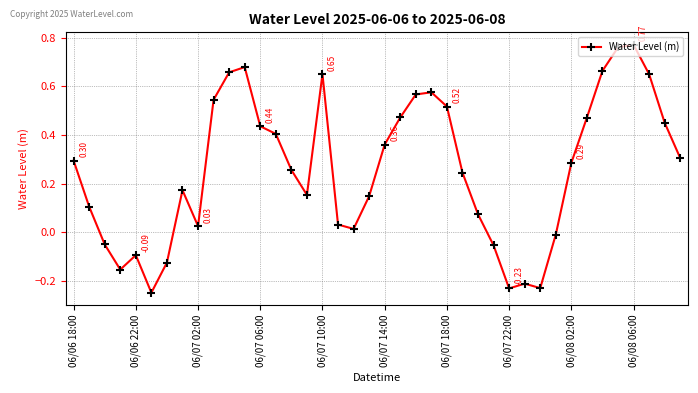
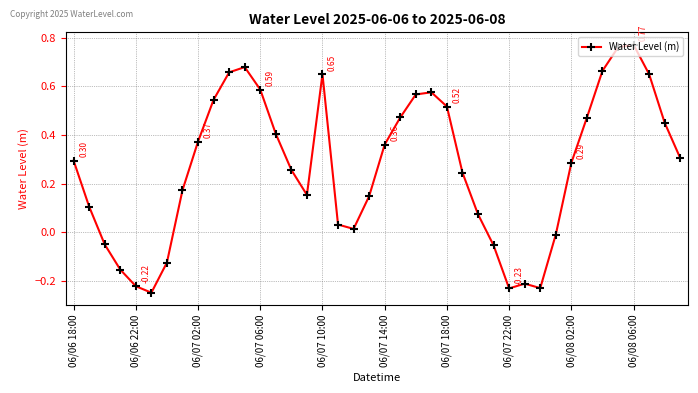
06/06 22:00: -0.09 -> -0.22
06/07 02:00: 0.03 -> 0.37
06/07 06:00: 0.44 -> 0.59
